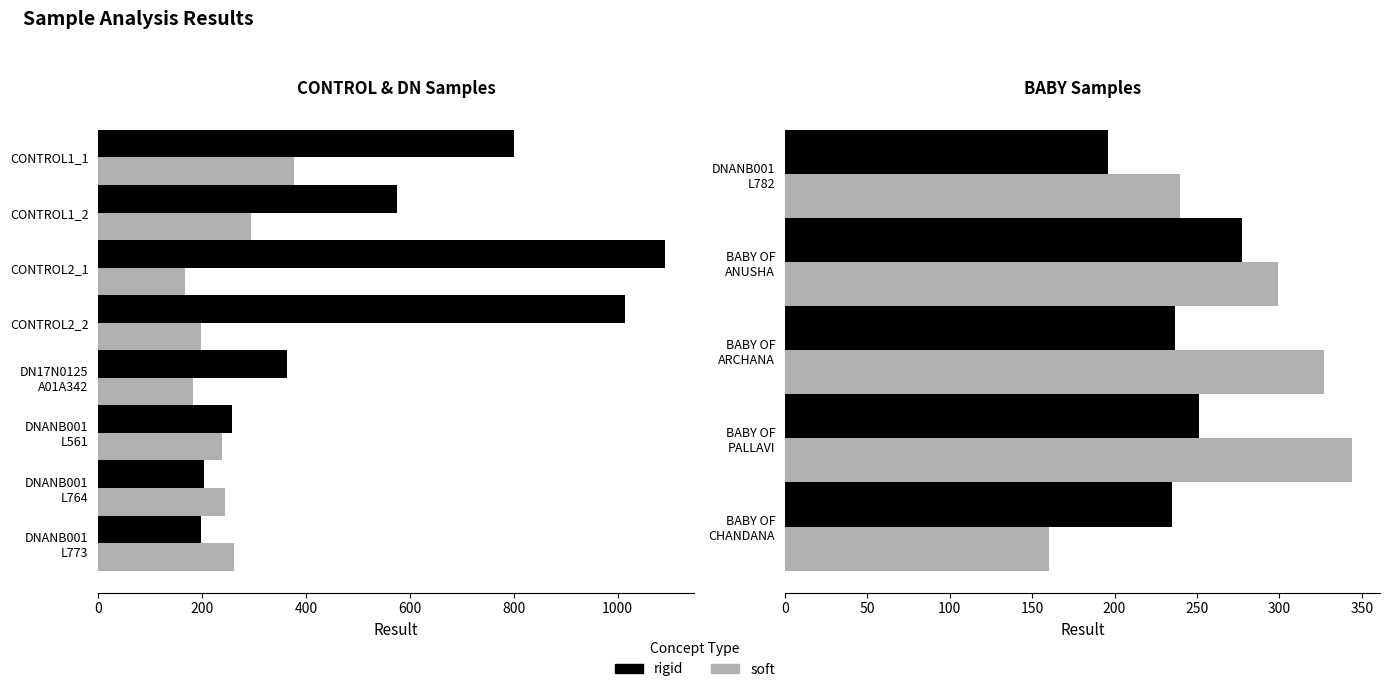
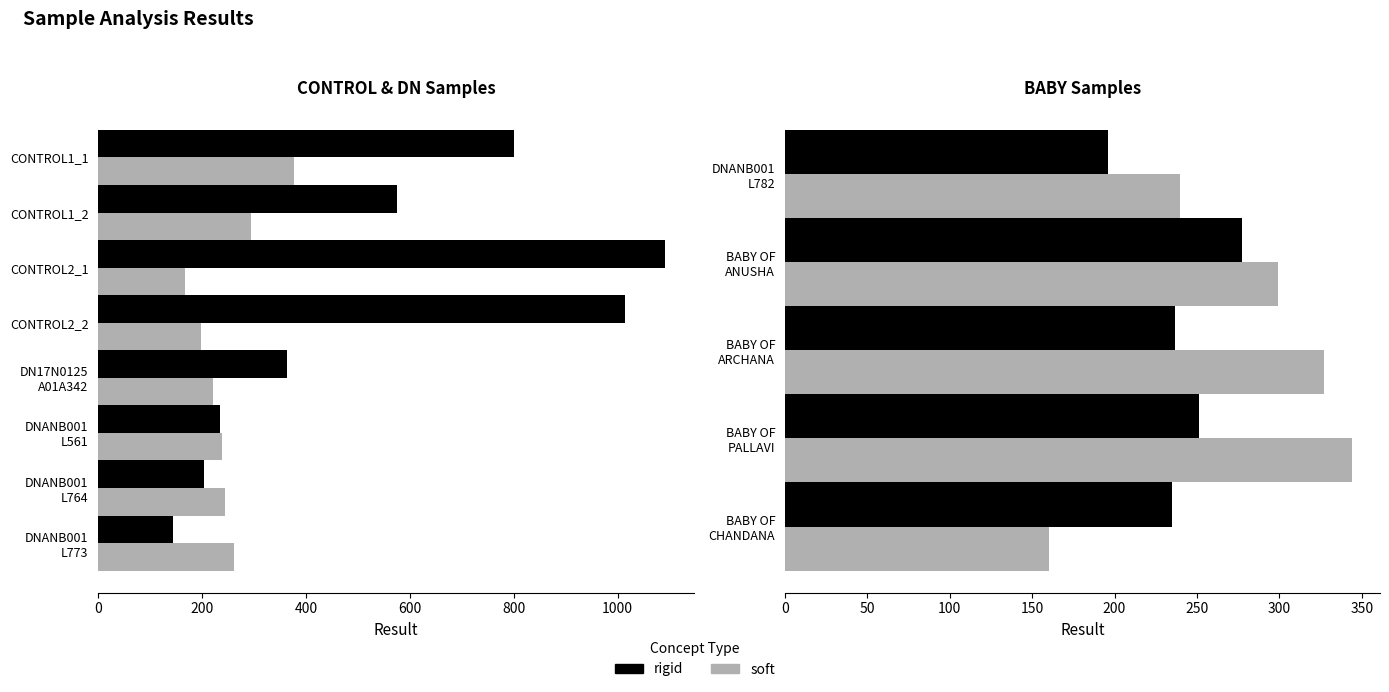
CONTROL & DN Samples, soft, DN17N0125 A01A342: 180 -> 220
CONTROL & DN Samples, rigid, DNANB001 L561: 260 -> 230
CONTROL & DN Samples, rigid, DNANB001 L773: 200 -> 140
